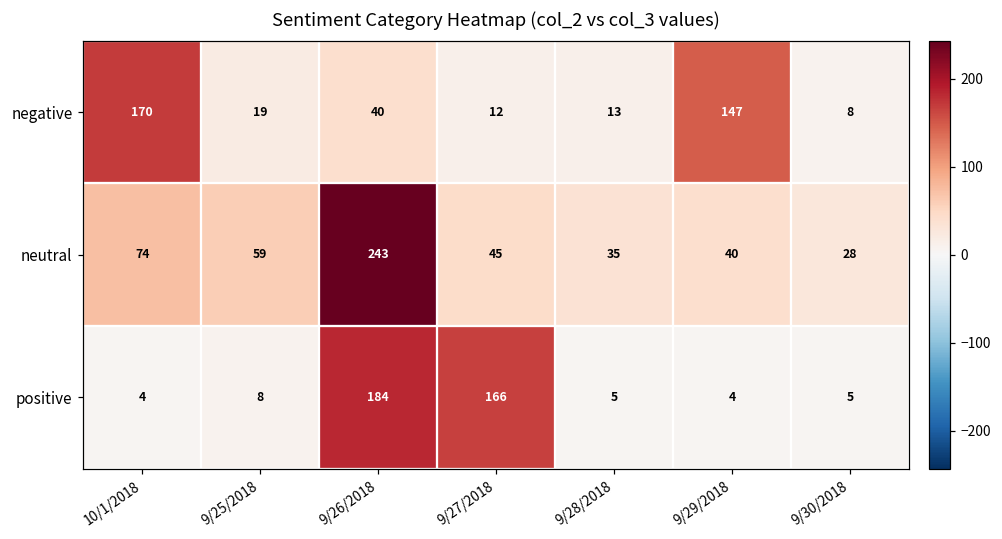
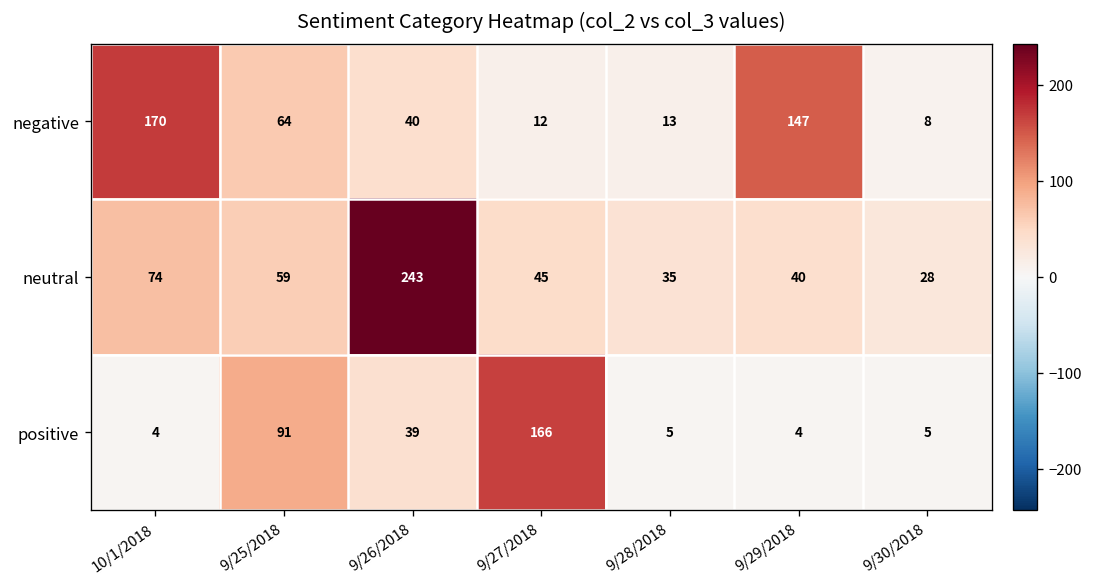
negative, 9/25/2018: 19 -> 64
positive, 9/25/2018: 8 -> 91
positive, 9/26/2018: 184 -> 39
